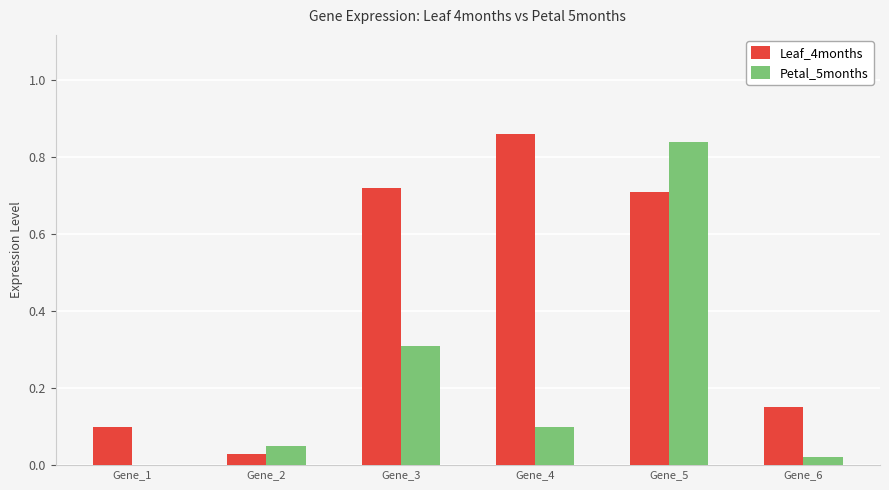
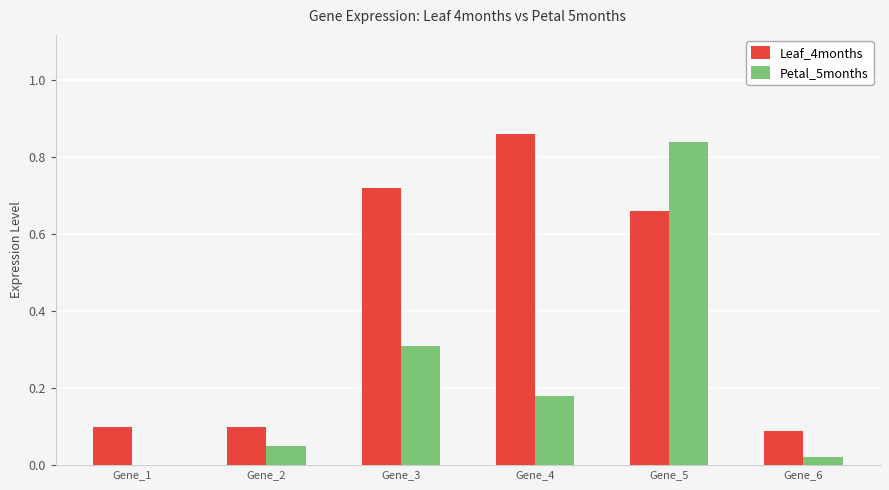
Leaf_4months, Gene_2: 0.03 -> 0.10
Petal_5months, Gene_4: 0.10 -> 0.18
Leaf_4months, Gene_5: 0.71 -> 0.66
Leaf_4months, Gene_6: 0.15 -> 0.09
